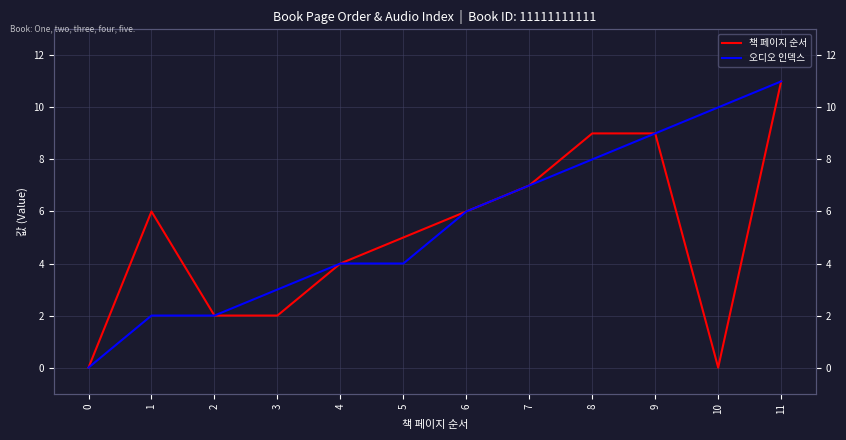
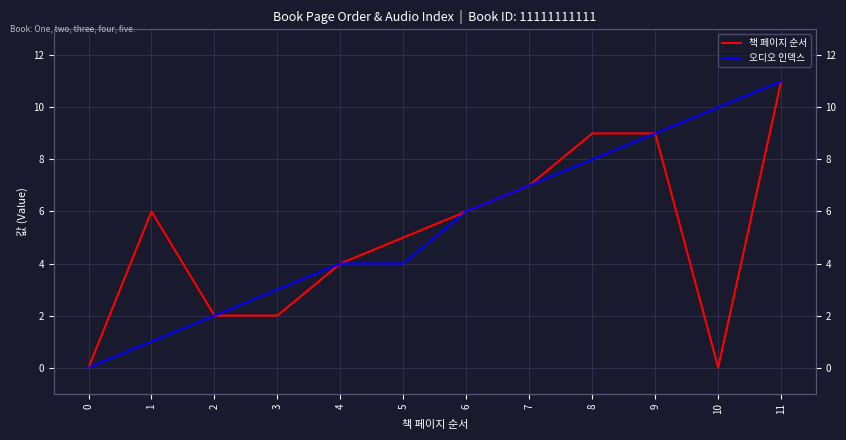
오디오 인덱스, 1: 2 -> 1
